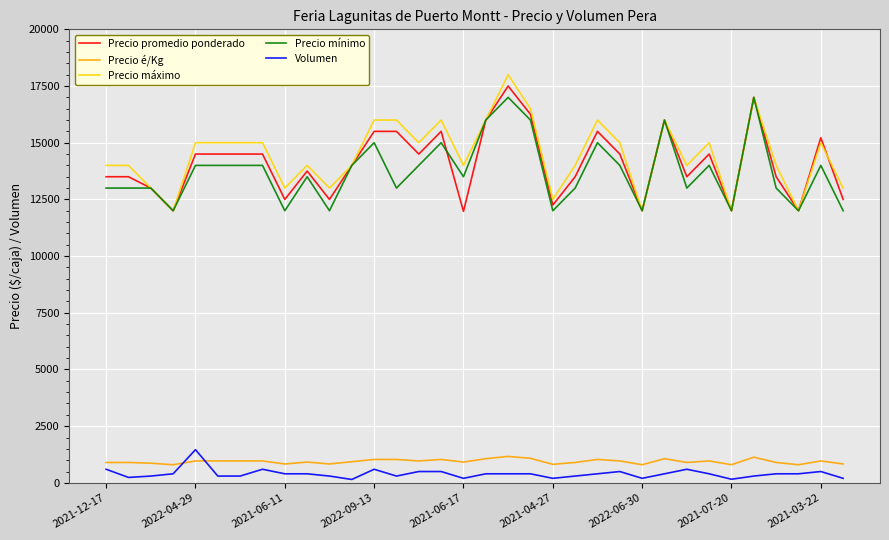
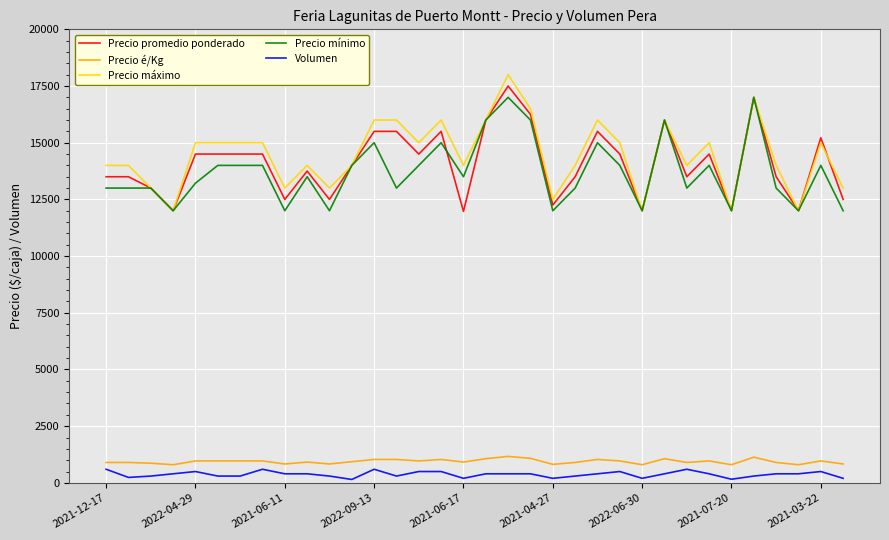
Precio mínimo, 2022-04-29: 14000 -> 13200
Volumen, 2022-04-29: 1500 -> 500
